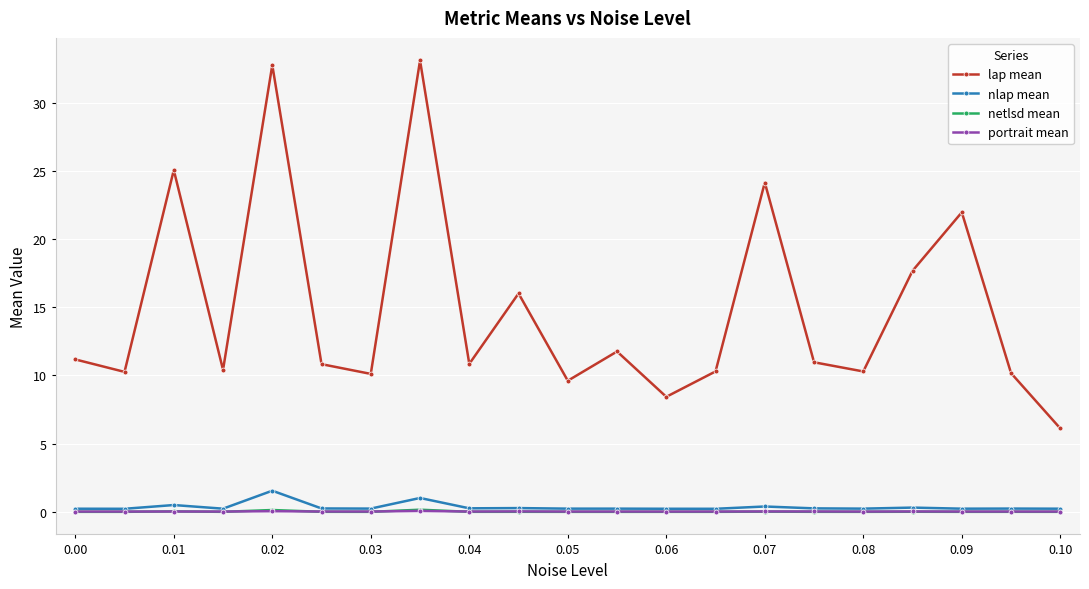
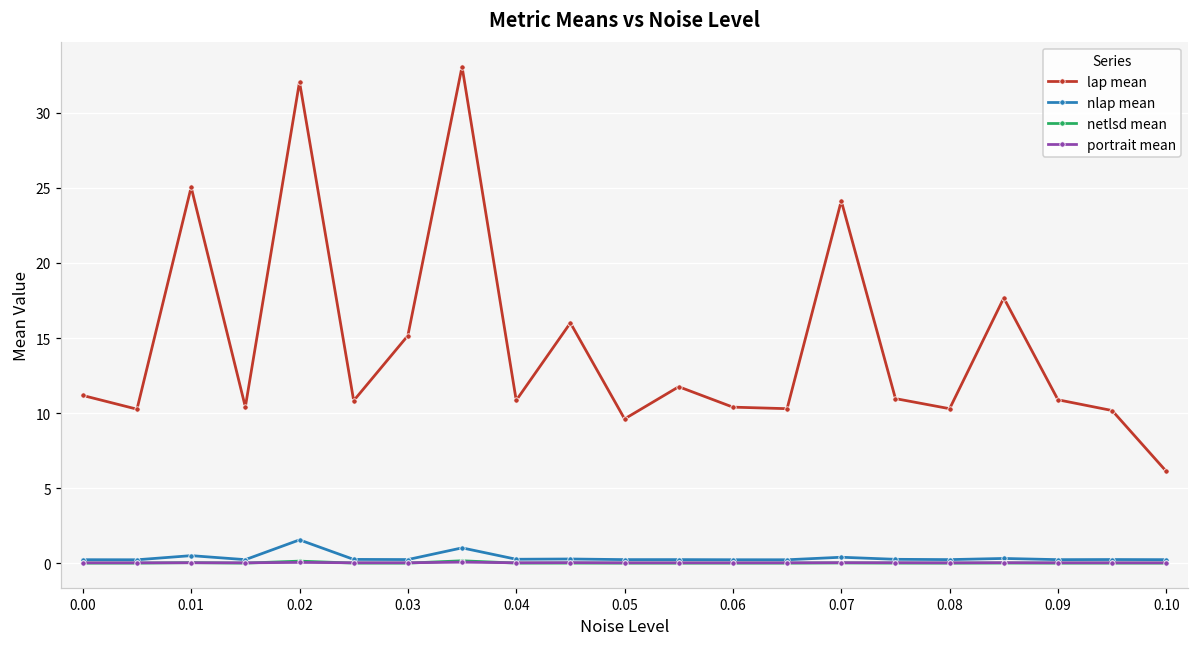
lap mean, 0.02: 32.7 -> 32.1
lap mean, 0.03: 10.1 -> 15.2
lap mean, 0.06: 8.4 -> 10.4
lap mean, 0.09: 22.0 -> 10.9
